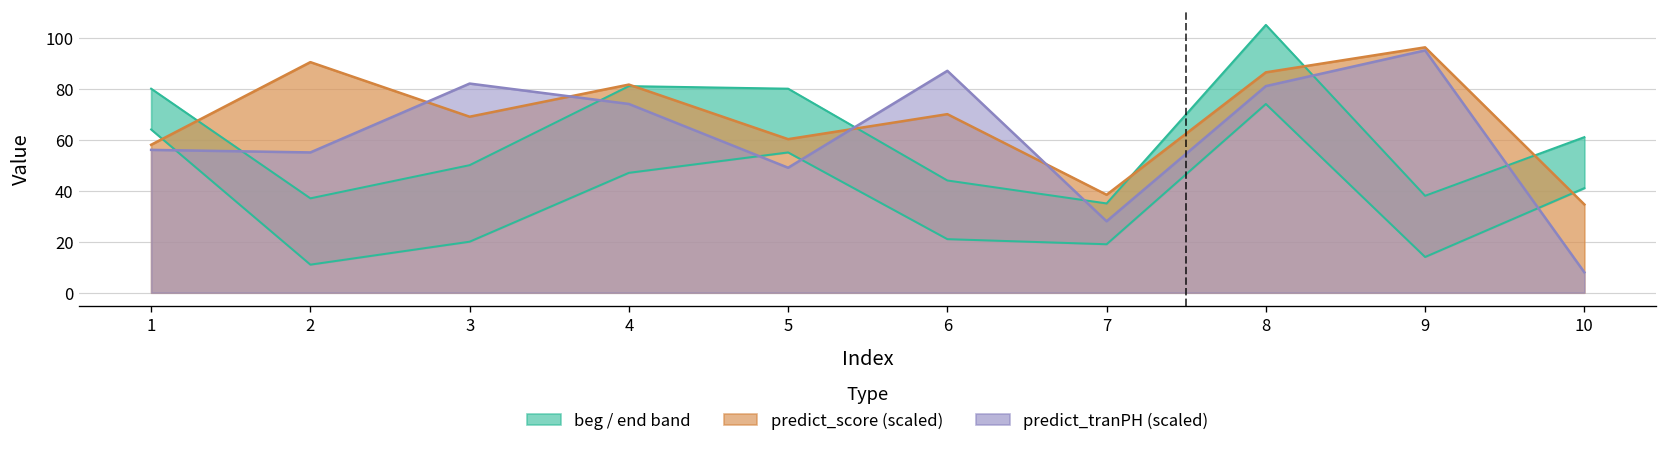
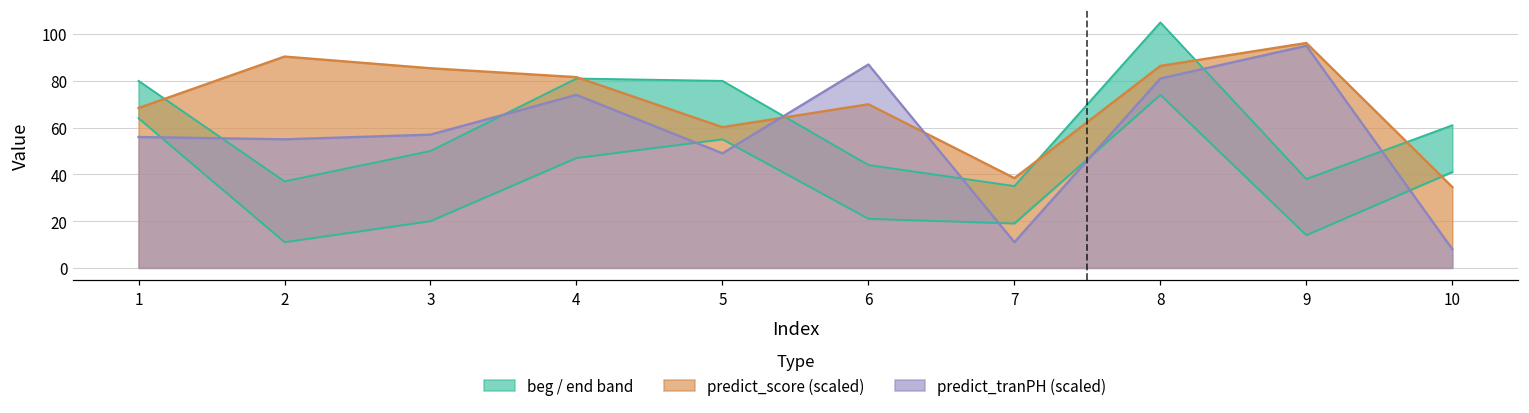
predict_score (scaled), 1: 58 -> 68
predict_score (scaled), 3: 69 -> 85
predict_tranPH (scaled), 3: 82 -> 57
predict_tranPH (scaled), 7: 28 -> 11
